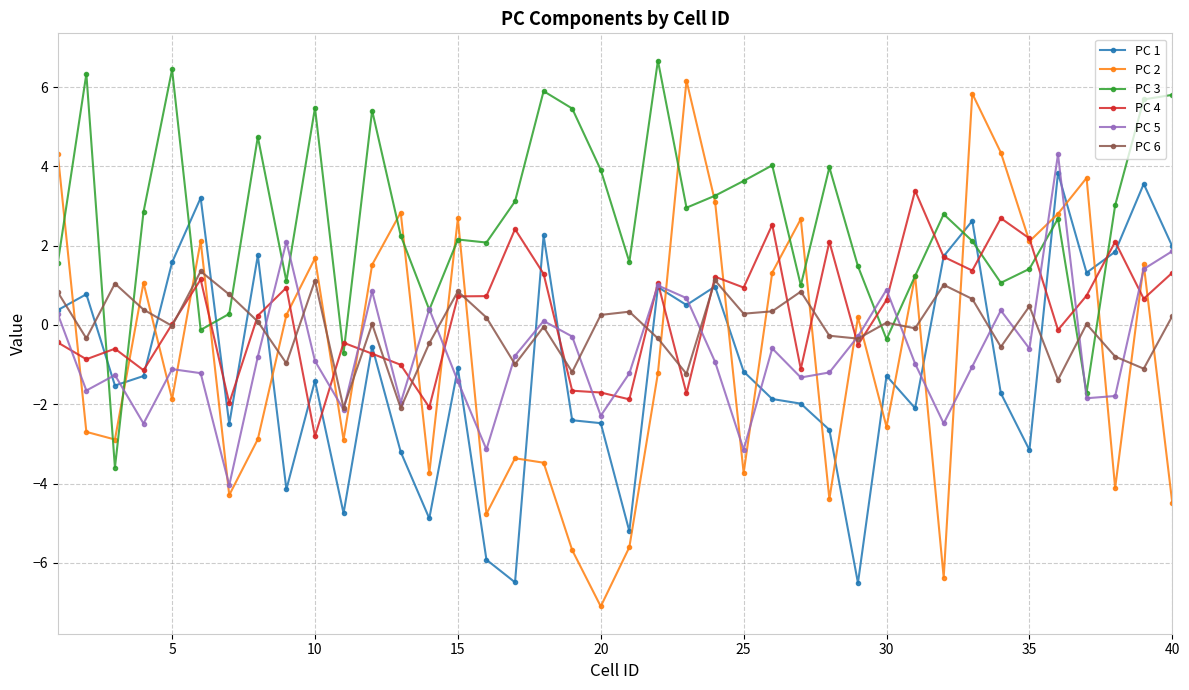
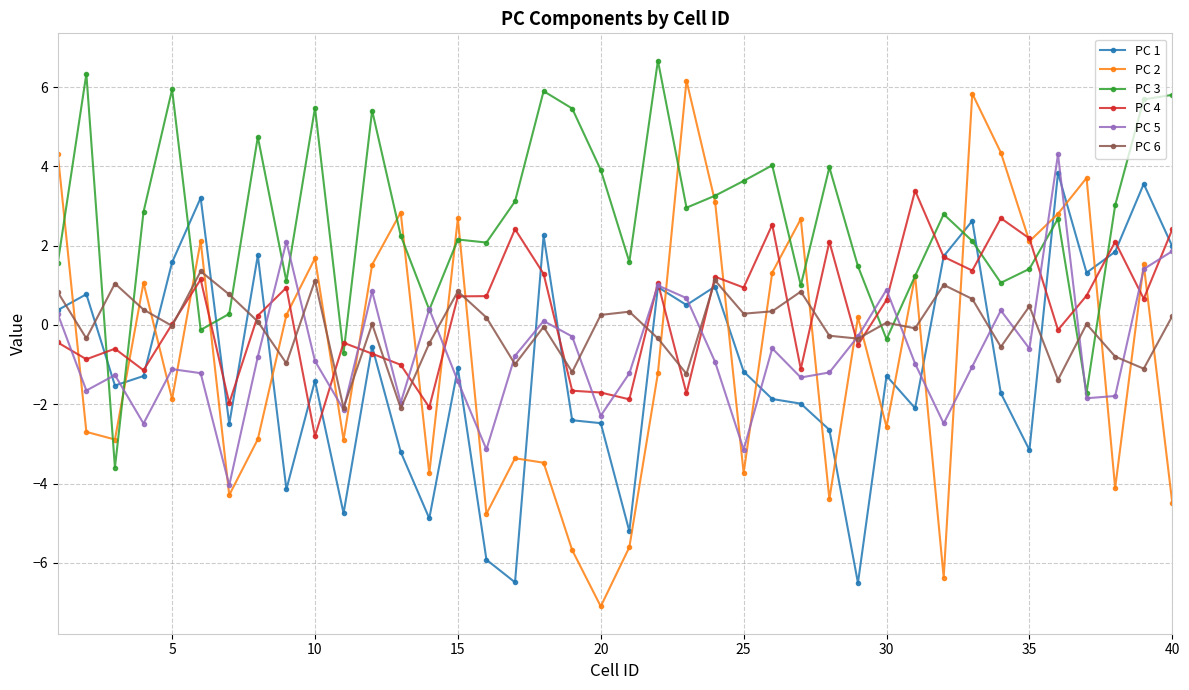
PC 3, 5: 6.4 -> 5.9
PC 4, 40: 1.3 -> 2.4
